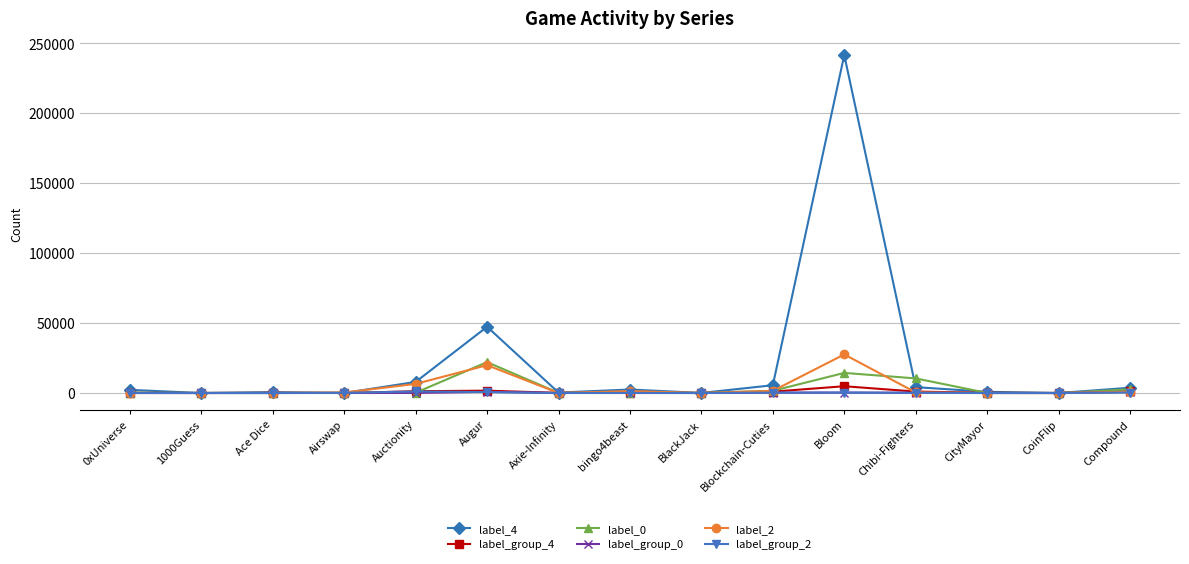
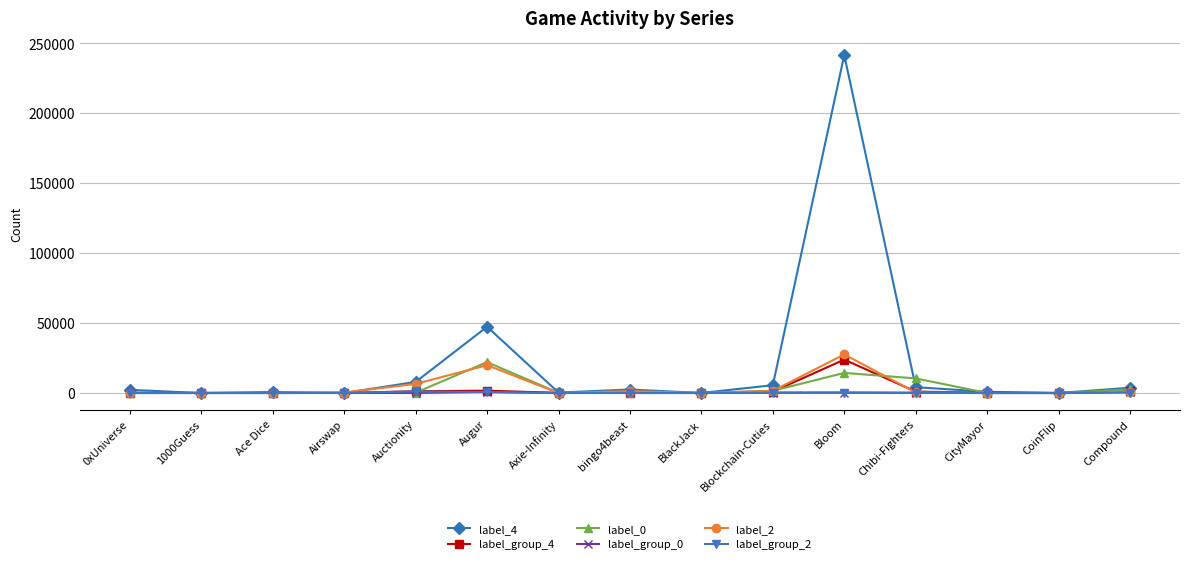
label_group_4, Bloom: 5000 -> 24000
